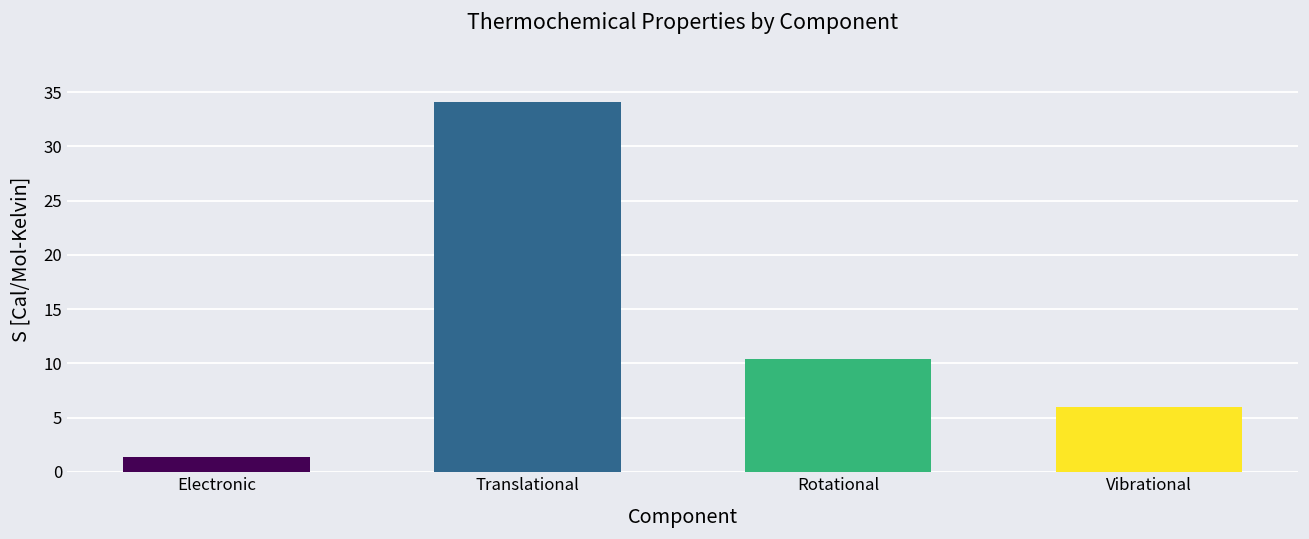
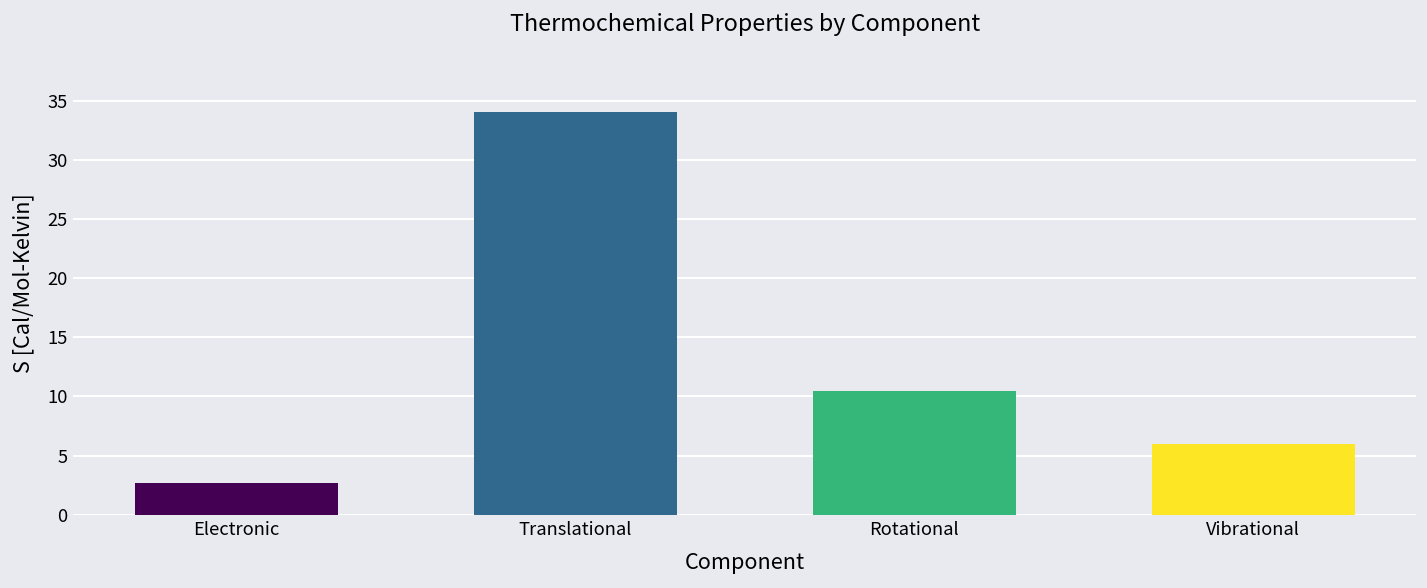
Electronic: 1 -> 3
